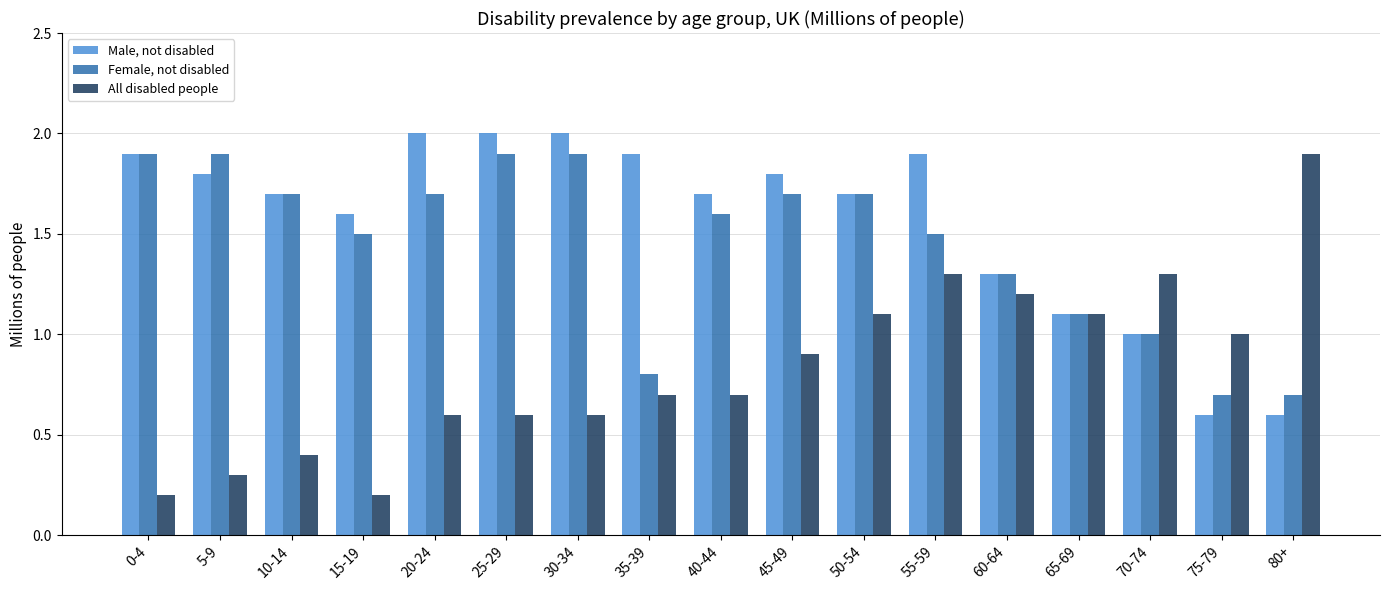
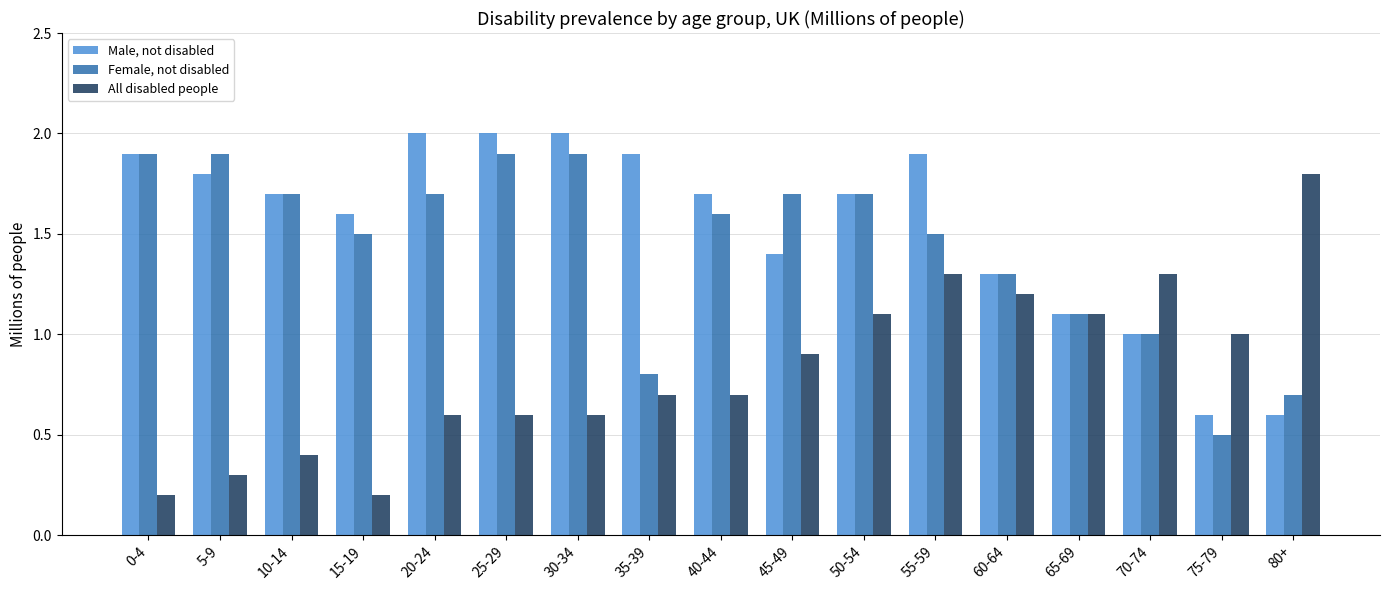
Male, not disabled, 45-49: 1.8 -> 1.4
Female, not disabled, 75-79: 0.7 -> 0.5
All disabled people, 80+: 1.9 -> 1.8
